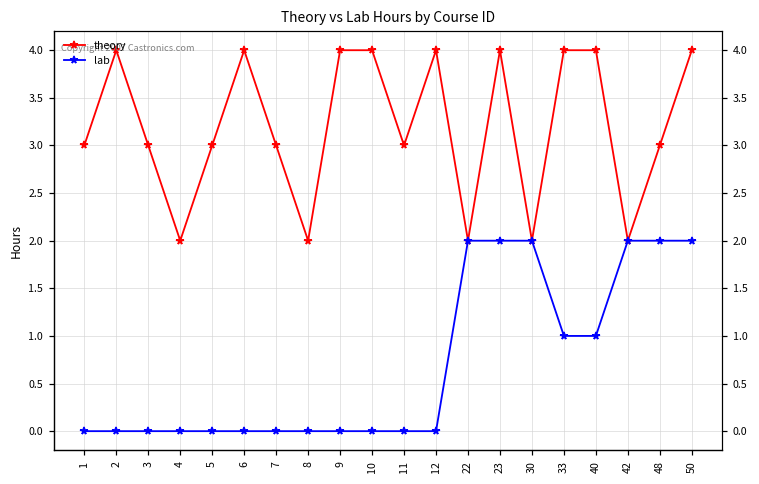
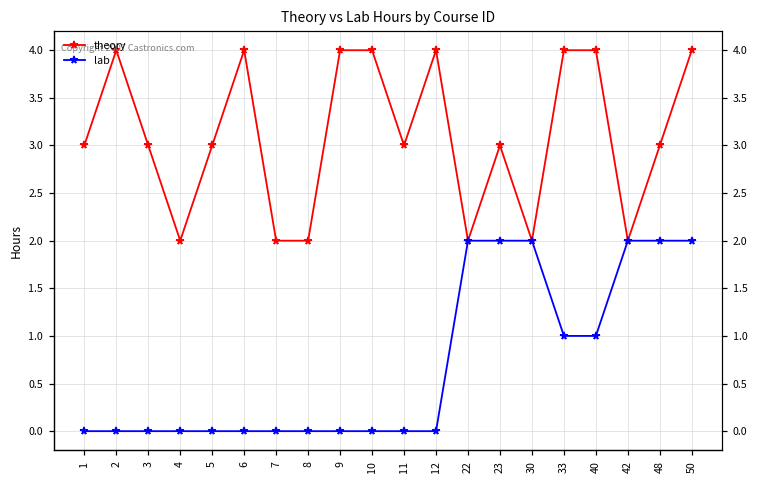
theory, 7: 3 -> 2
theory, 23: 4 -> 3
